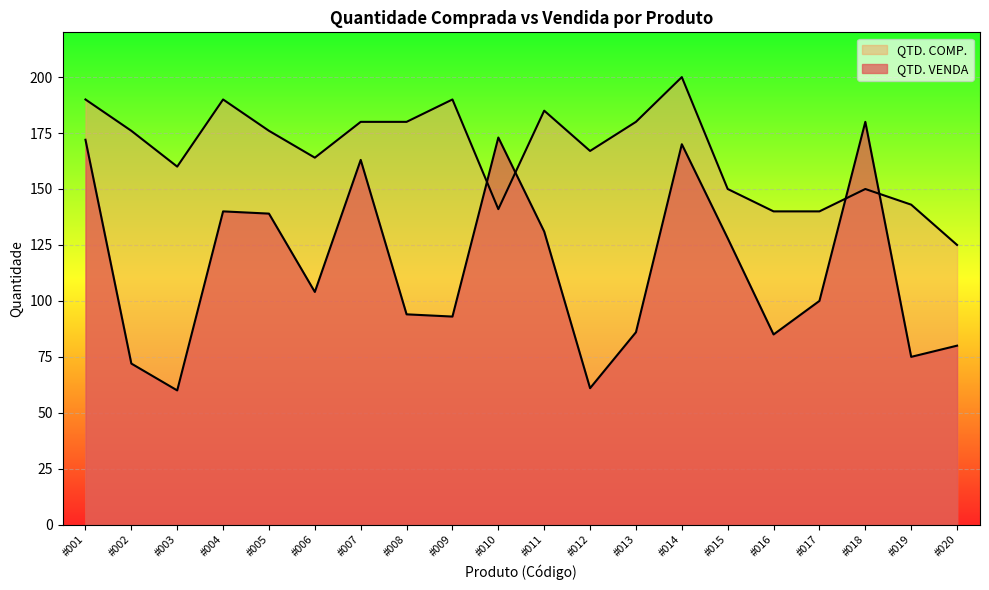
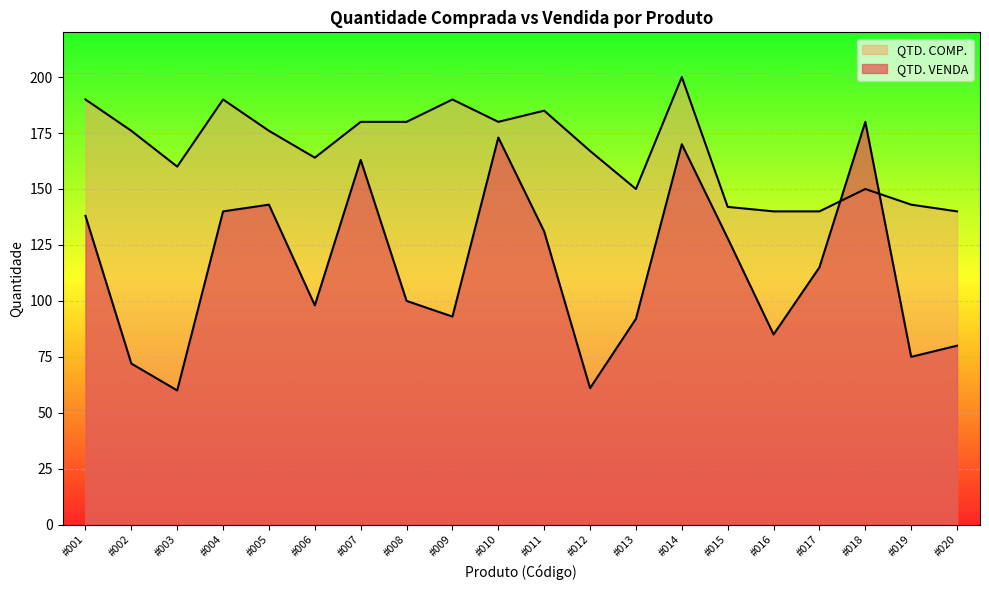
QTD. VENDA, #001: 172 -> 138
QTD. VENDA, #005: 139 -> 143
QTD. VENDA, #006: 104 -> 98
QTD. VENDA, #008: 94 -> 100
QTD. COMP., #010: 141 -> 180
QTD. COMP., #013: 180 -> 150
QTD. VENDA, #013: 86 -> 92
QTD. COMP., #015: 150 -> 142
QTD. VENDA, #017: 100 -> 115
QTD. COMP., #020: 125 -> 140
